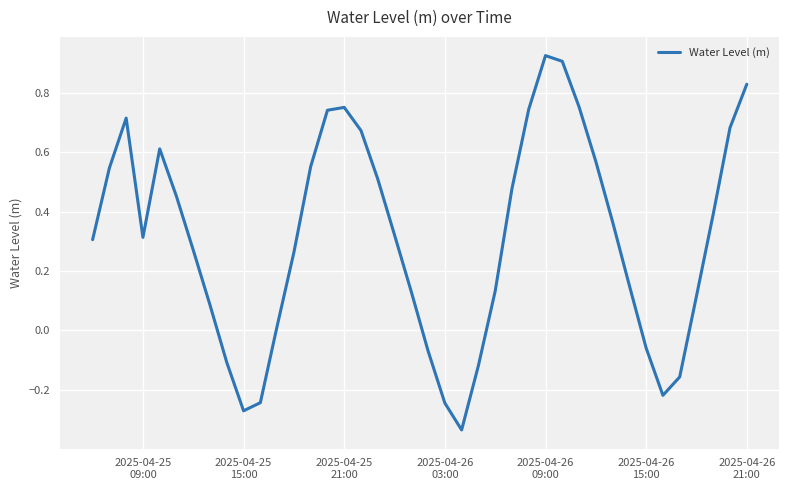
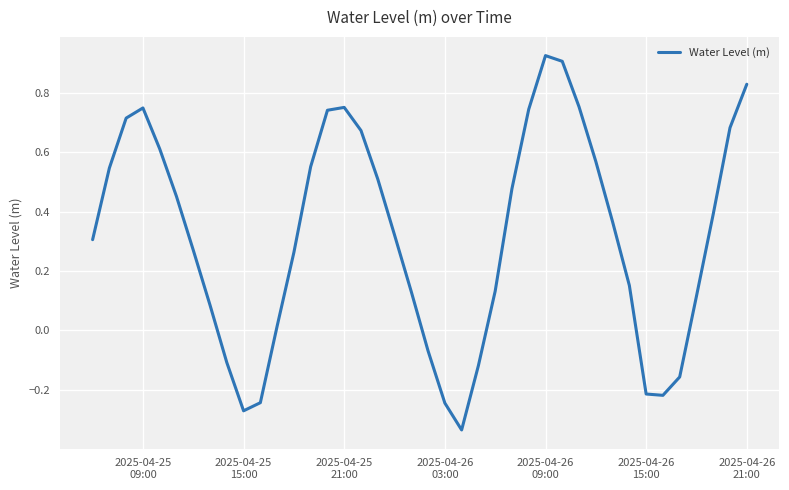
2025-04-25 09:00: 0.31 -> 0.75
2025-04-26 15:00: -0.06 -> -0.21
